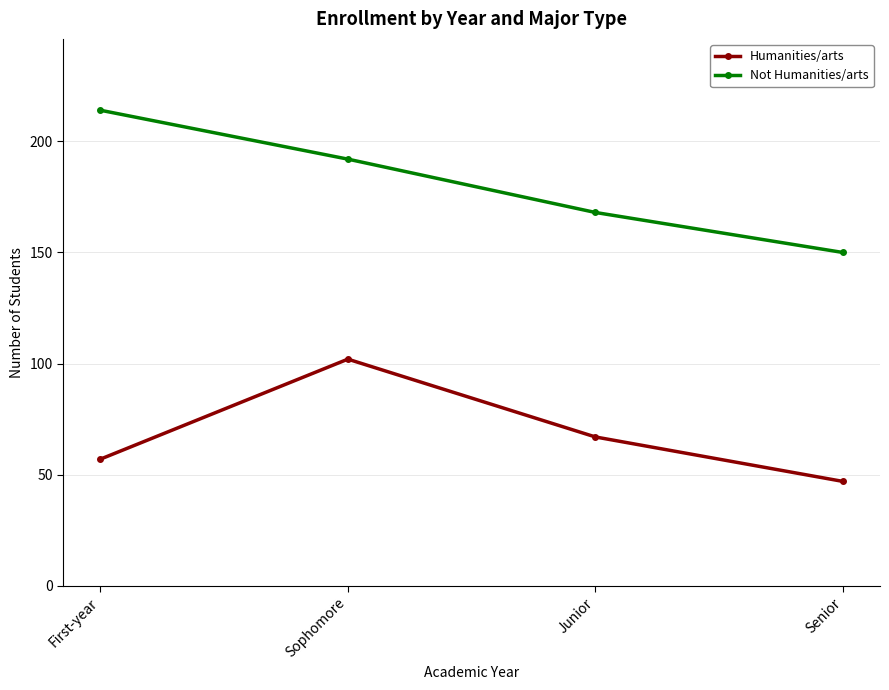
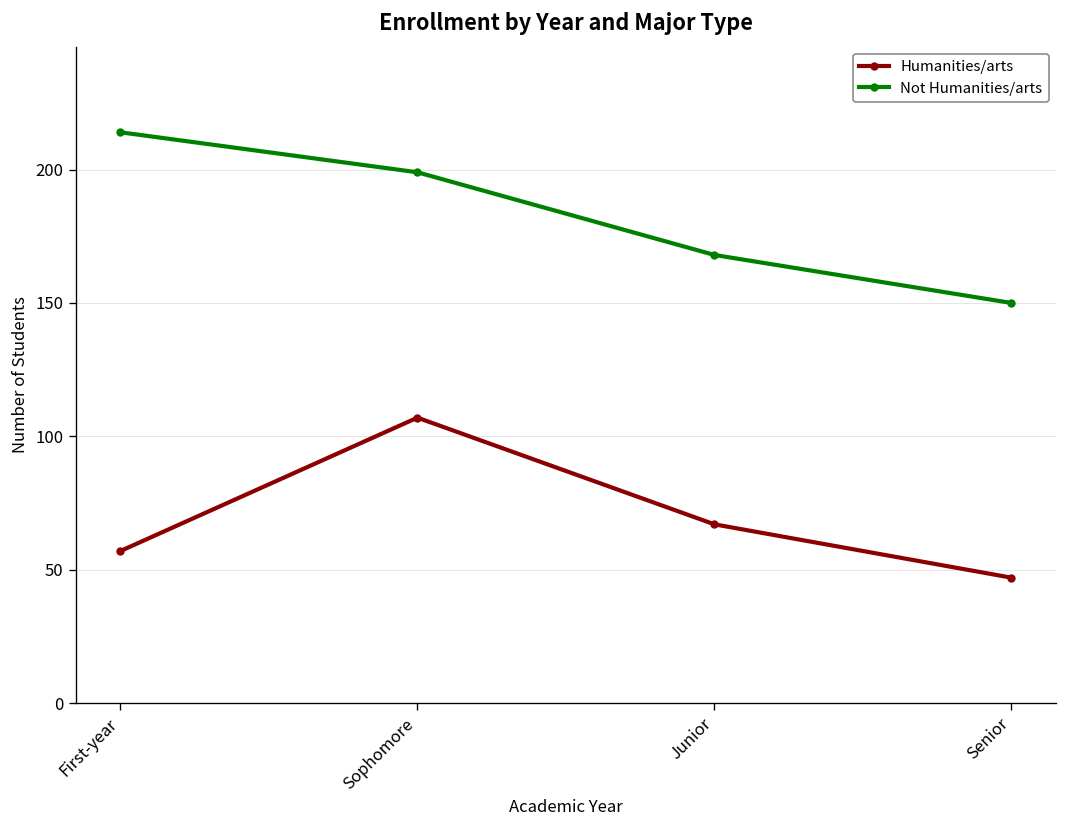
Humanities/arts, Sophomore: 102 -> 107
Not Humanities/arts, Sophomore: 192 -> 199
